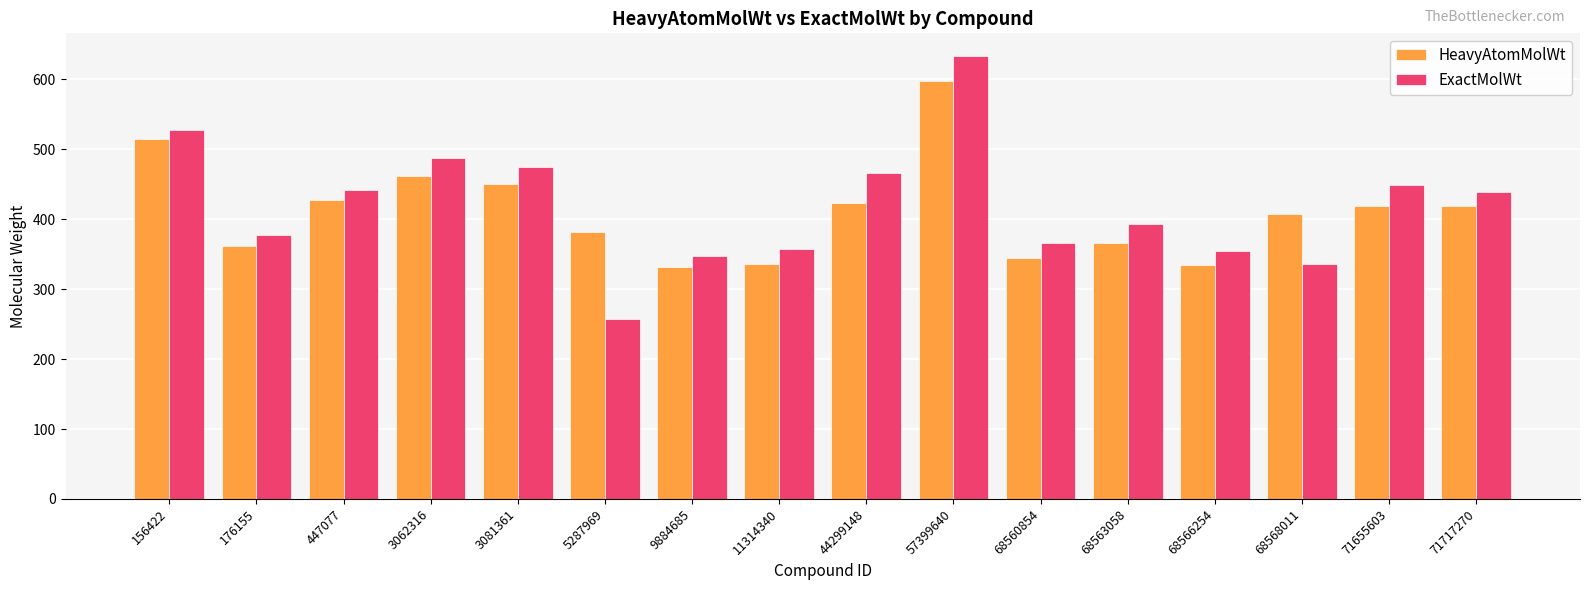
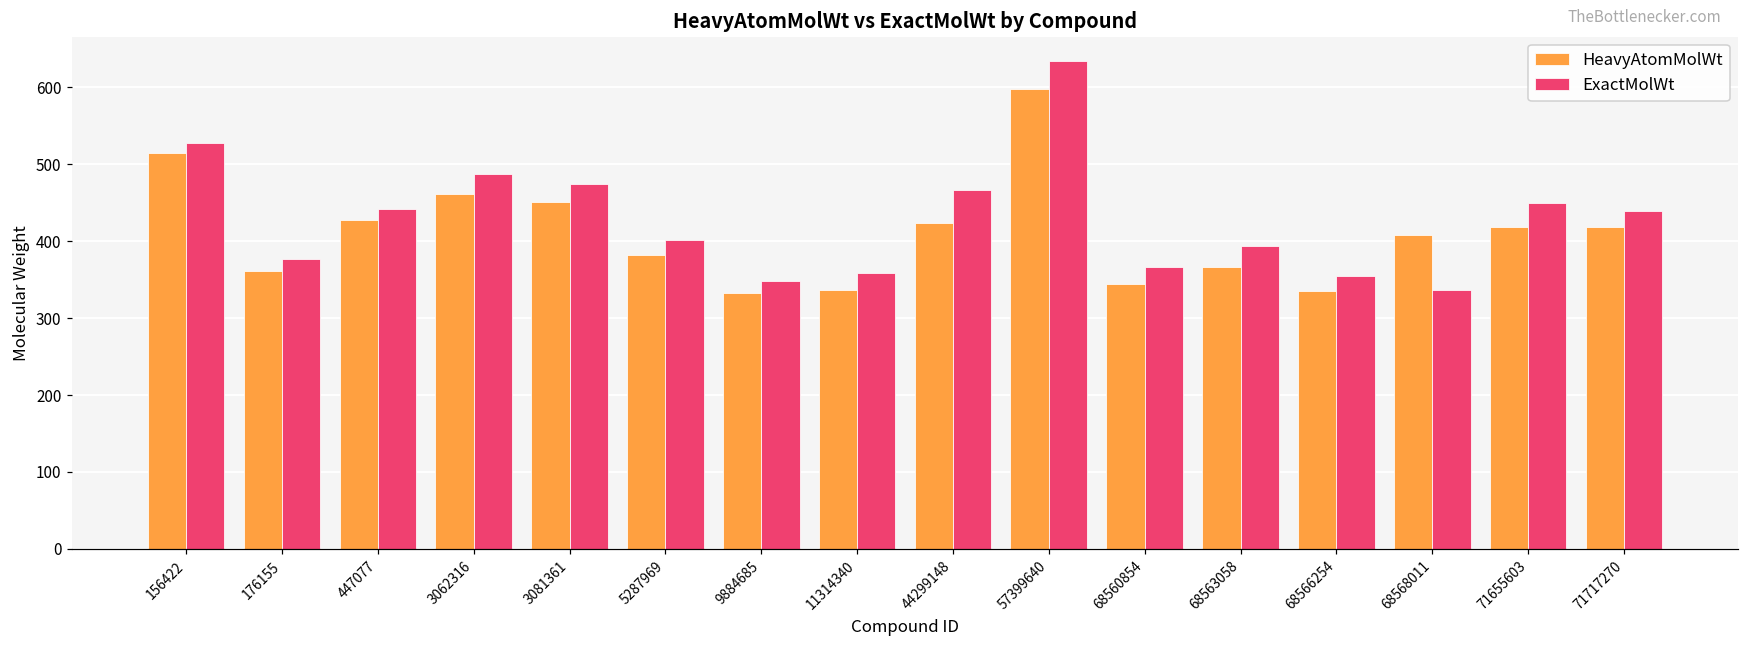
ExactMolWt, 5287969: 260 -> 400
